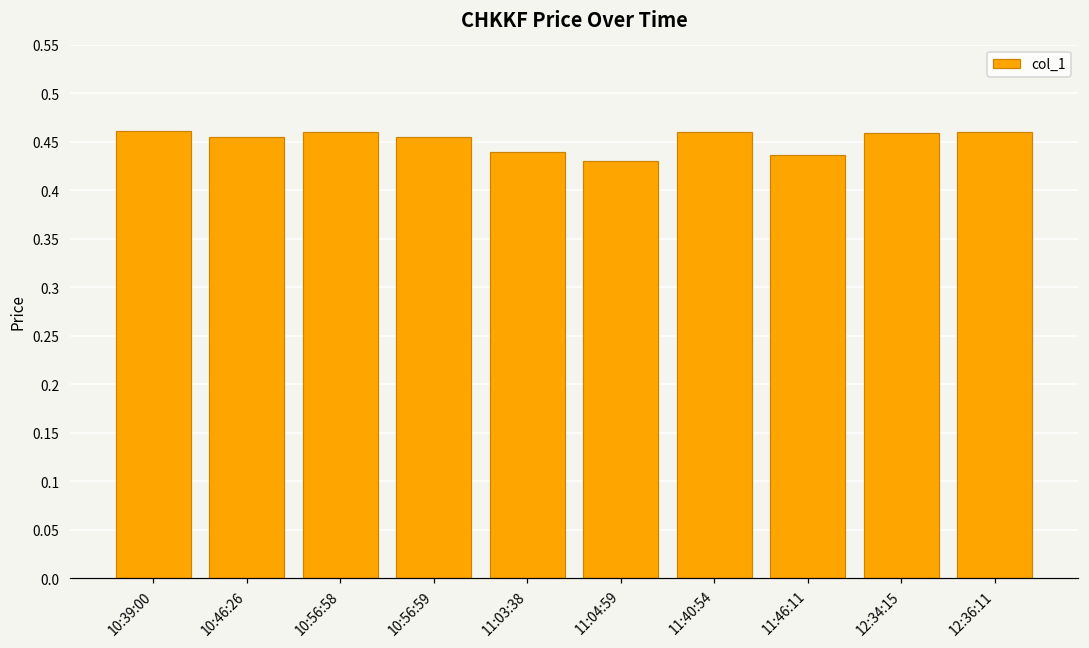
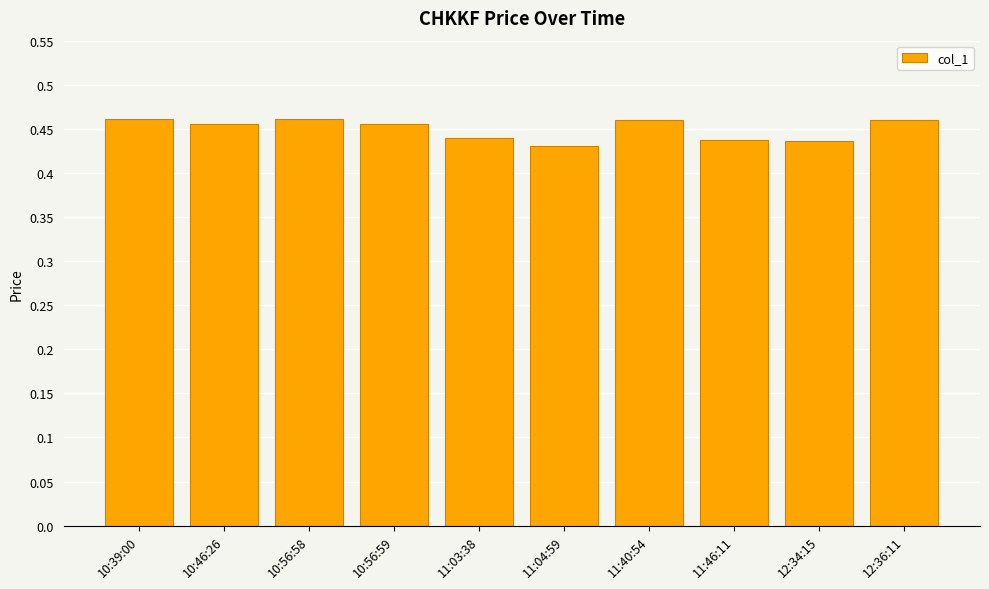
12:34:15: 0.46 -> 0.44
